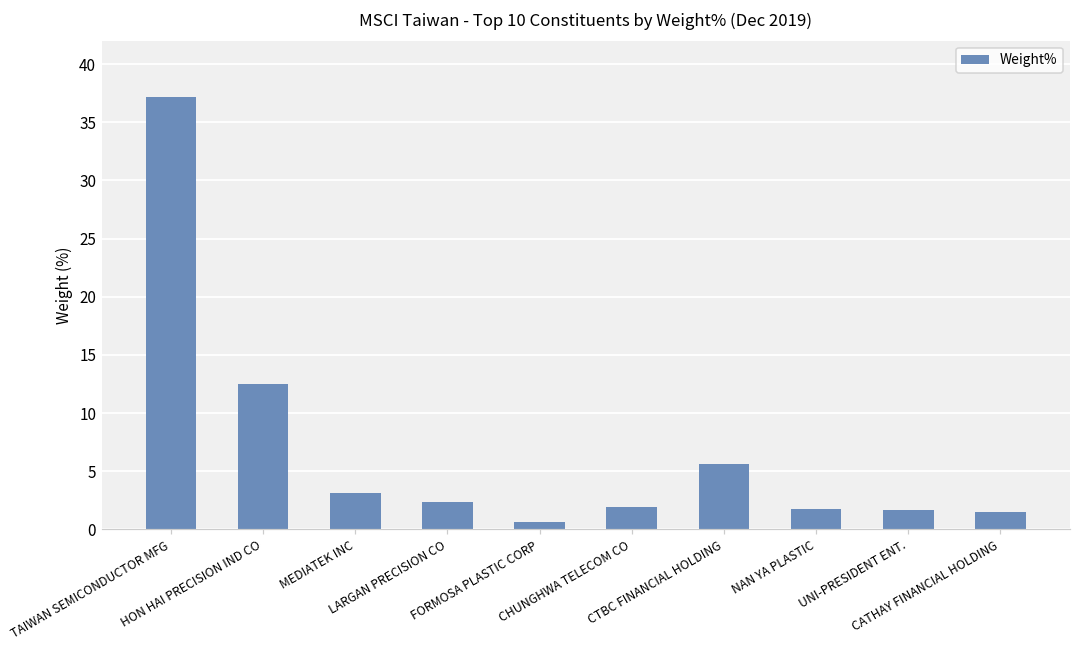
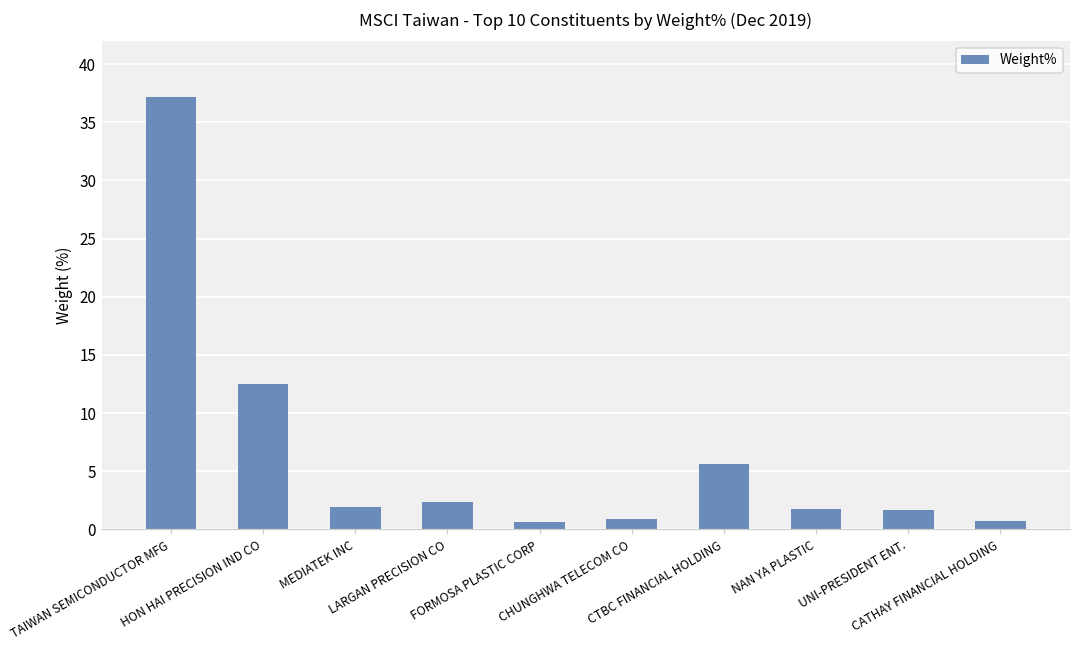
MEDIATEK INC: 3.1 -> 1.9
CHUNGHWA TELECOM CO: 1.9 -> 0.9
CATHAY FINANCIAL HOLDING: 1.5 -> 0.7
